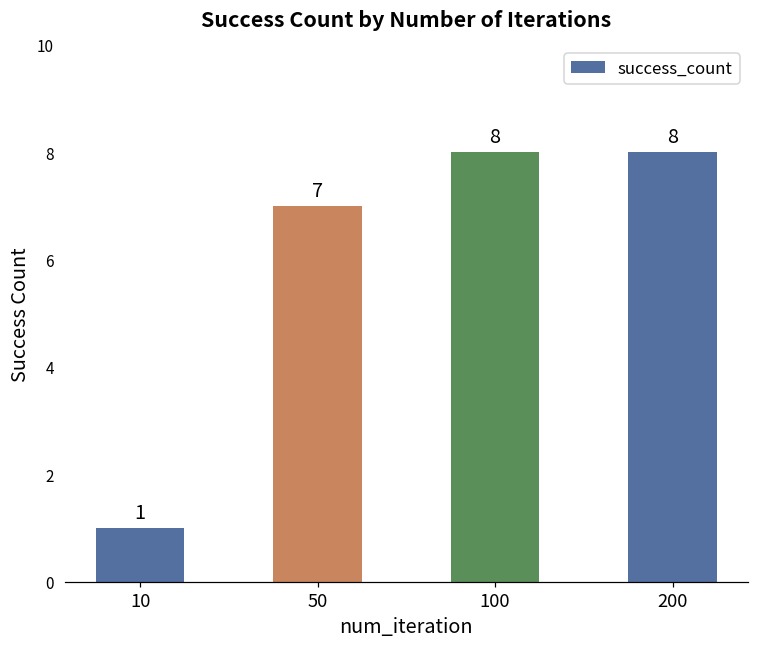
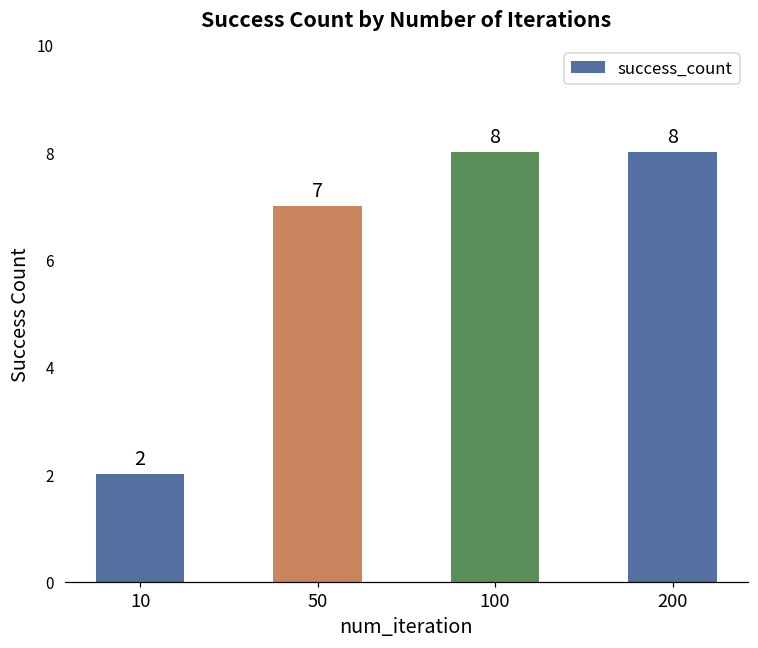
10: 1 -> 2
